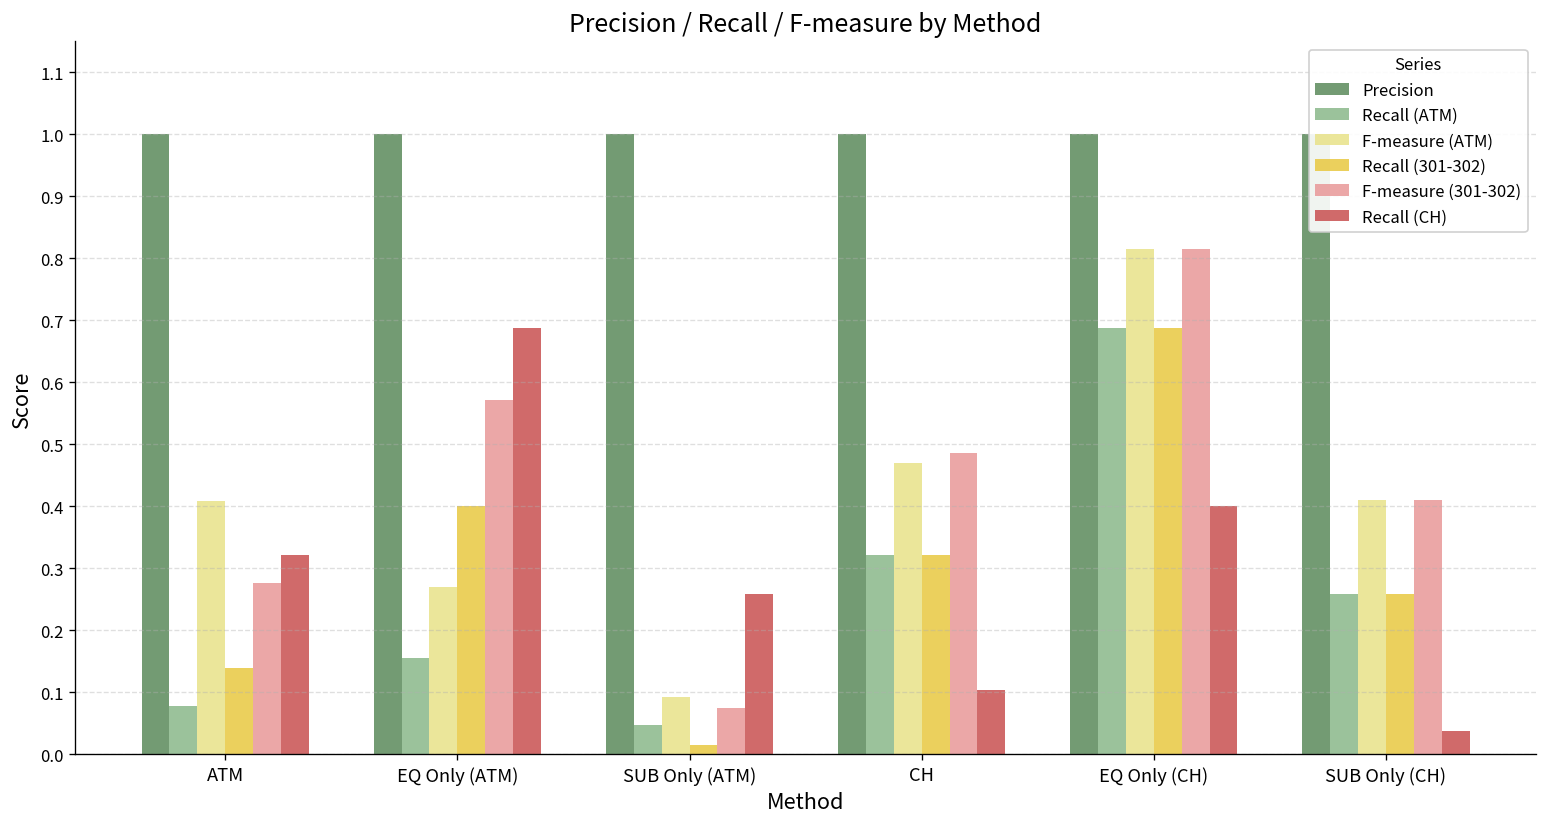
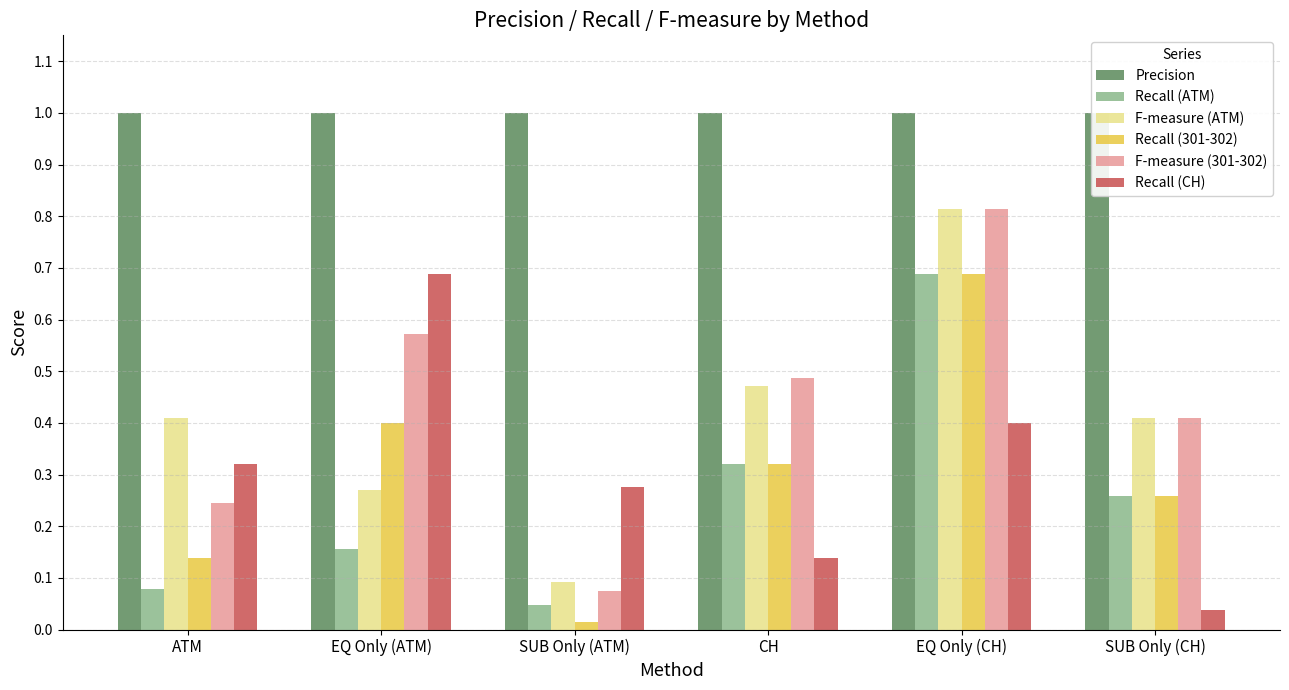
F-measure (301-302), ATM: 0.28 -> 0.24
Recall (CH), SUB Only (ATM): 0.26 -> 0.28
Recall (CH), CH: 0.10 -> 0.14
